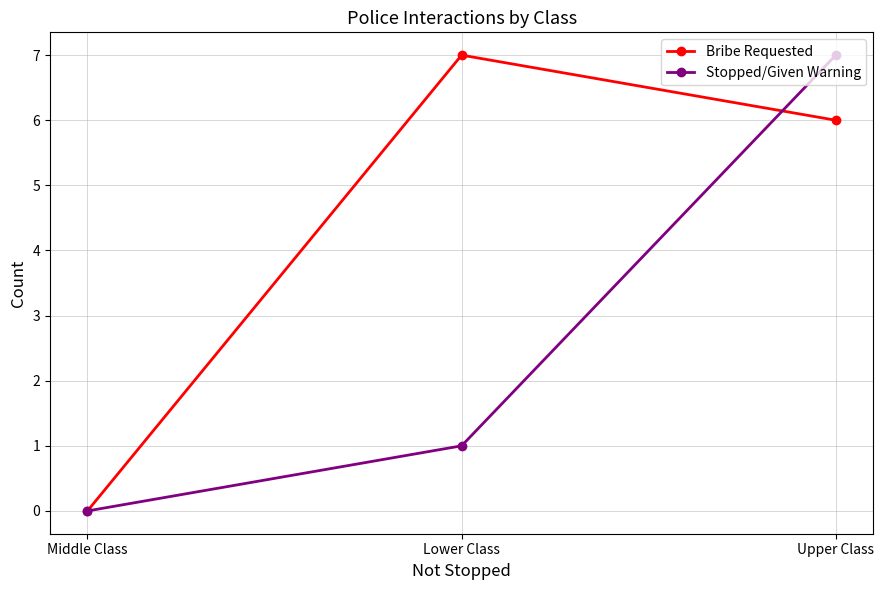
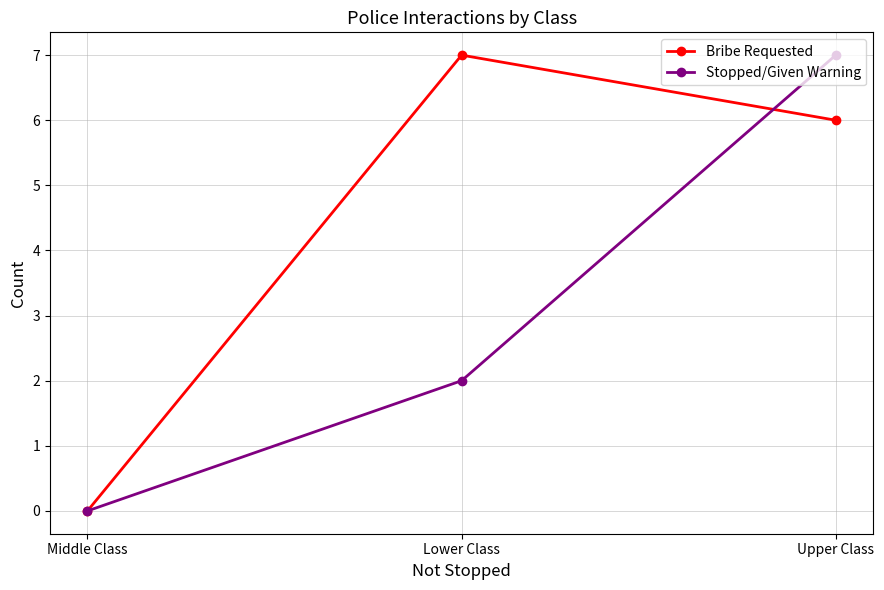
Stopped/Given Warning, Lower Class: 1 -> 2
